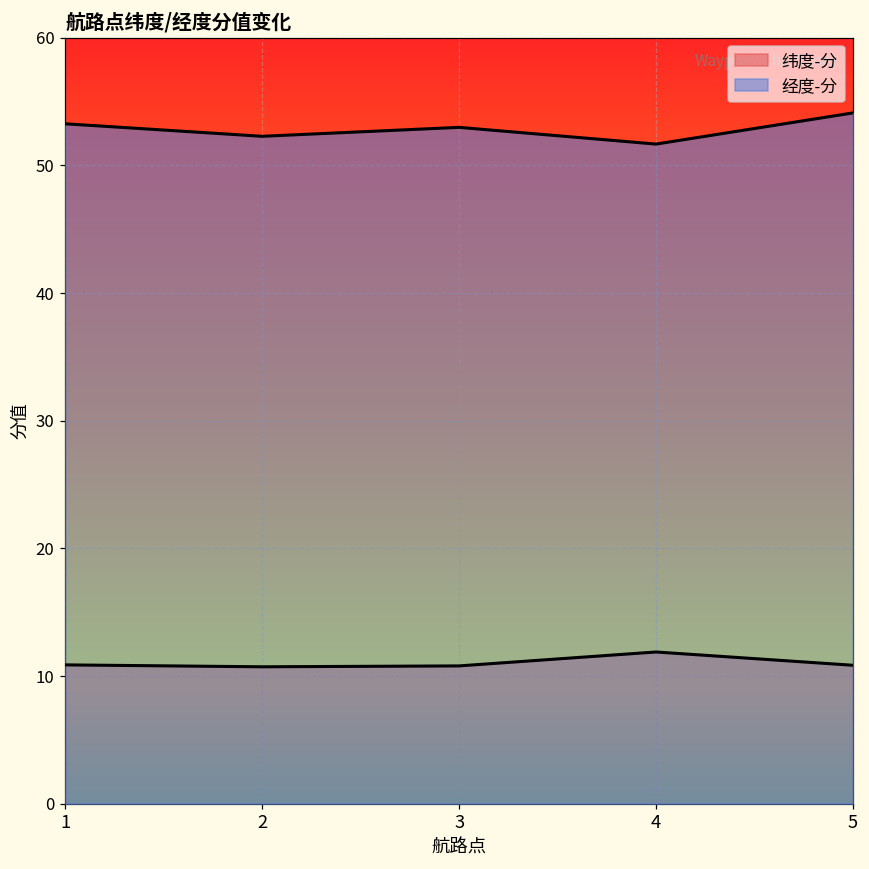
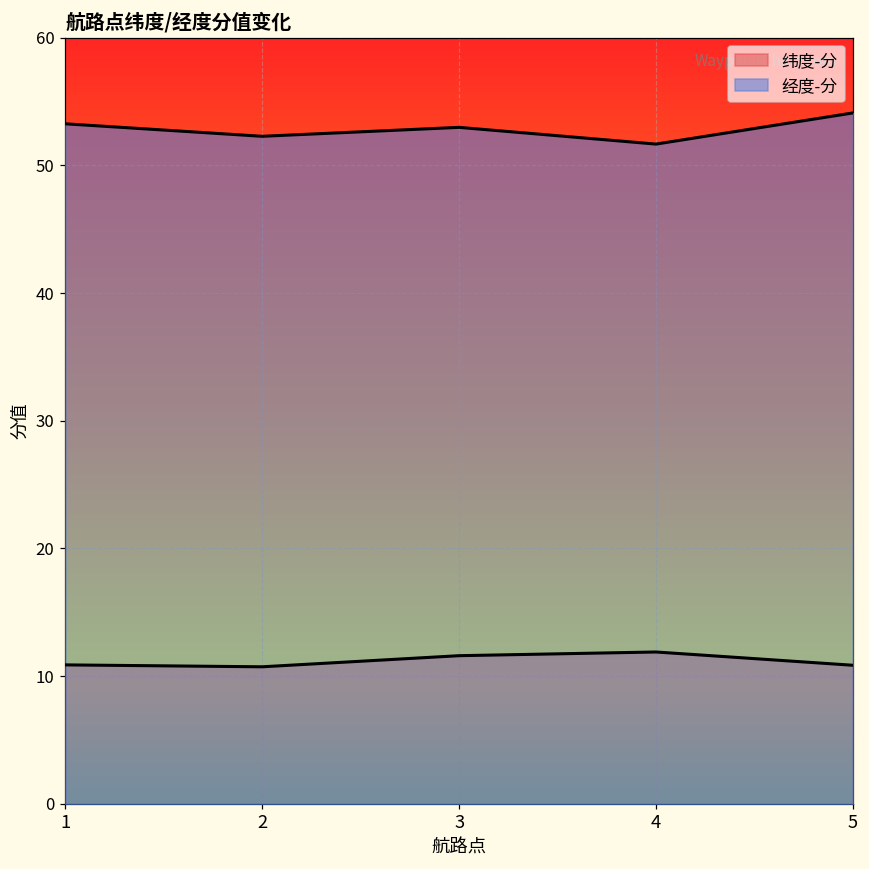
纬度-分, 3: 10.8 -> 11.6
